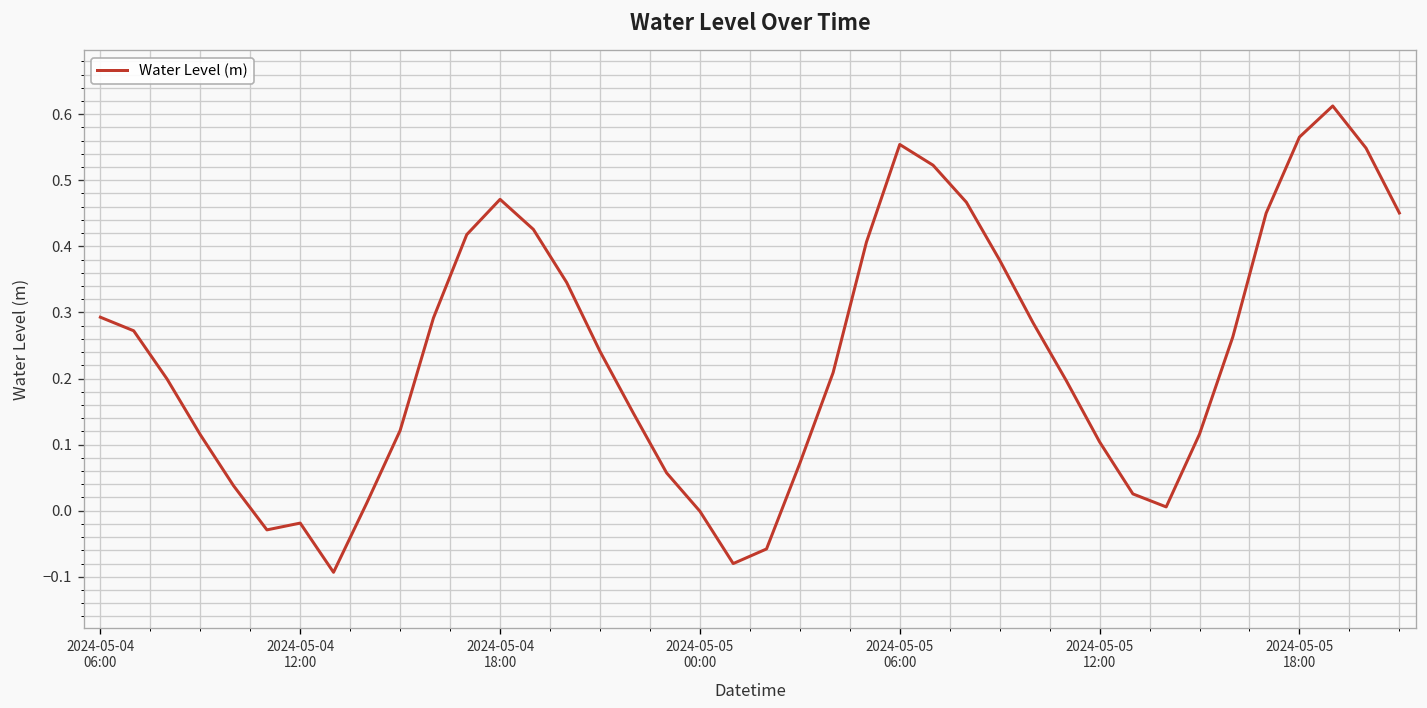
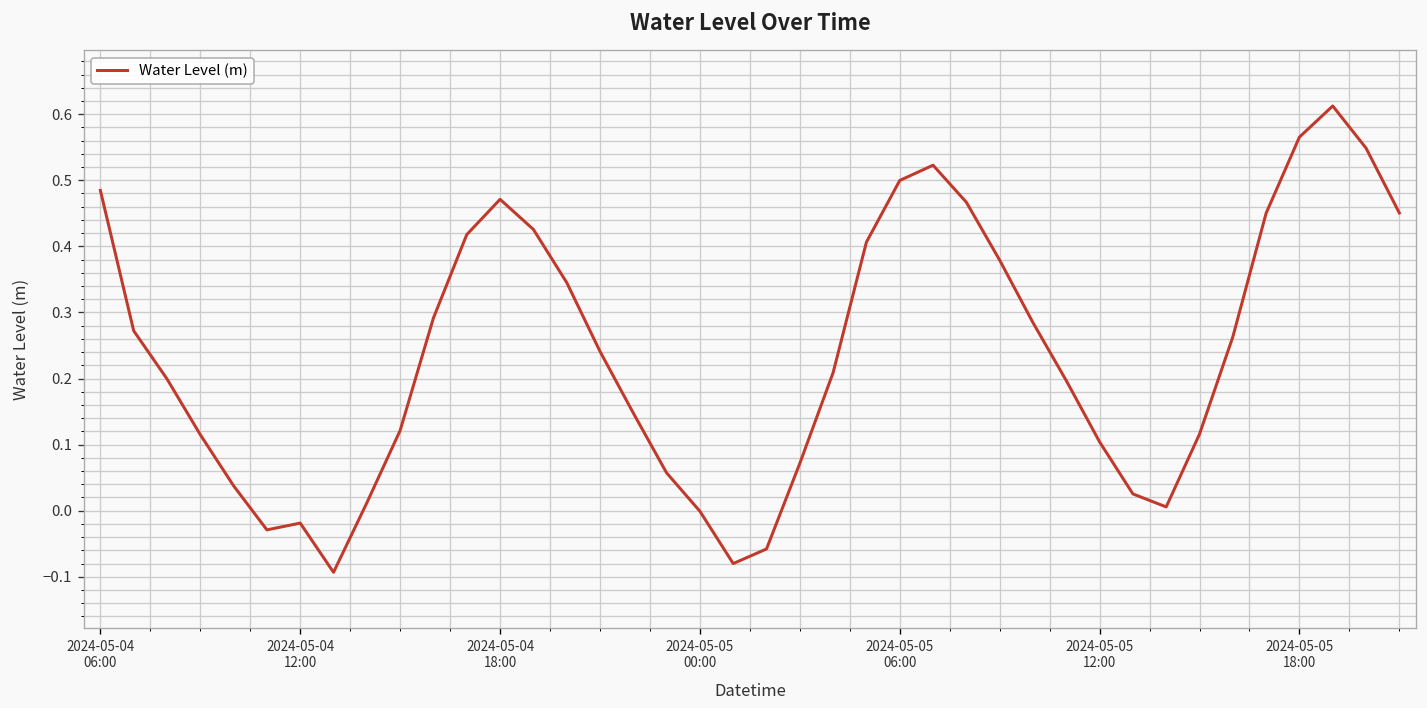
2024-05-04 06:00: 0.29 -> 0.48
2024-05-05 06:00: 0.55 -> 0.50
